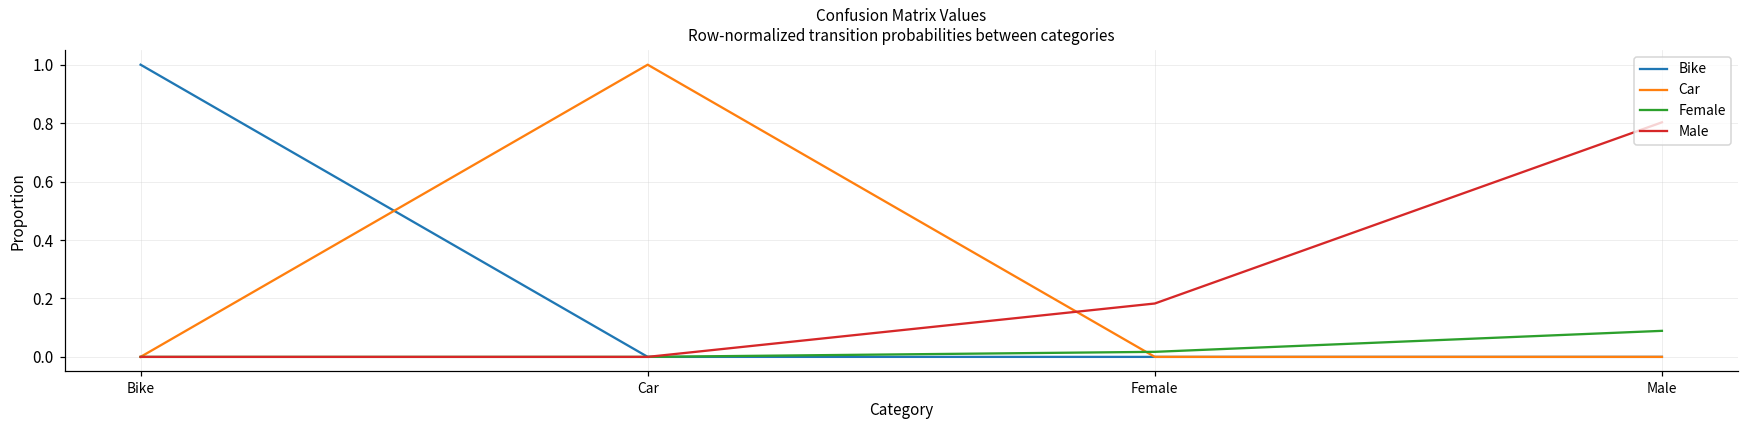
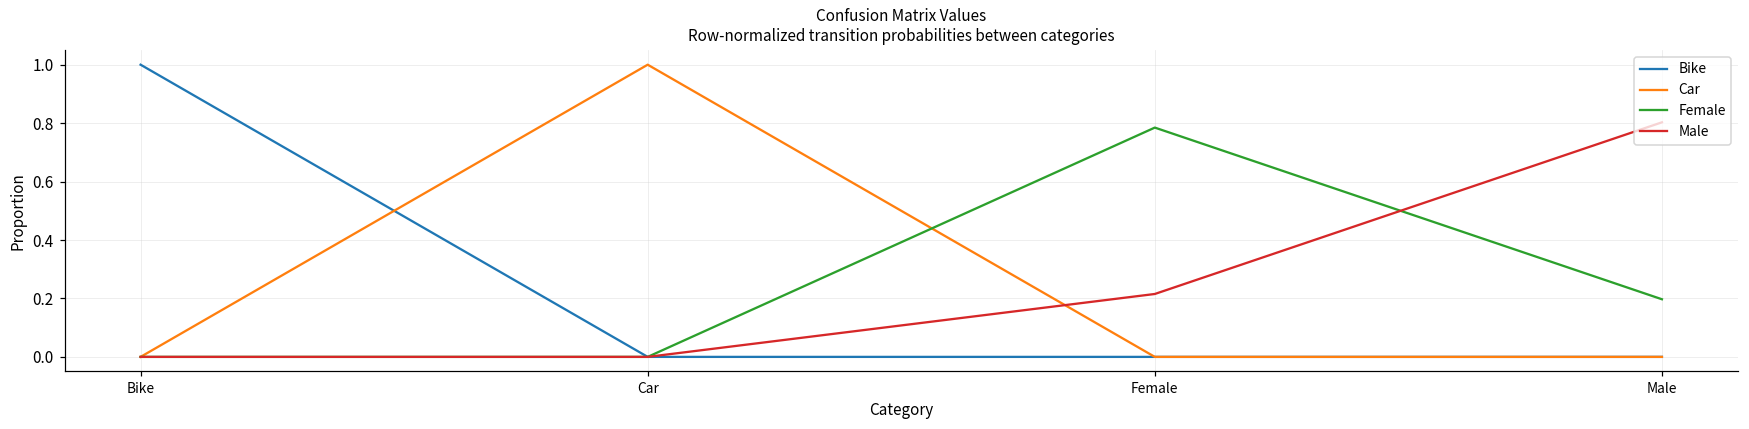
Female, Female: 0.02 -> 0.78
Male, Female: 0.18 -> 0.22
Female, Male: 0.09 -> 0.20
